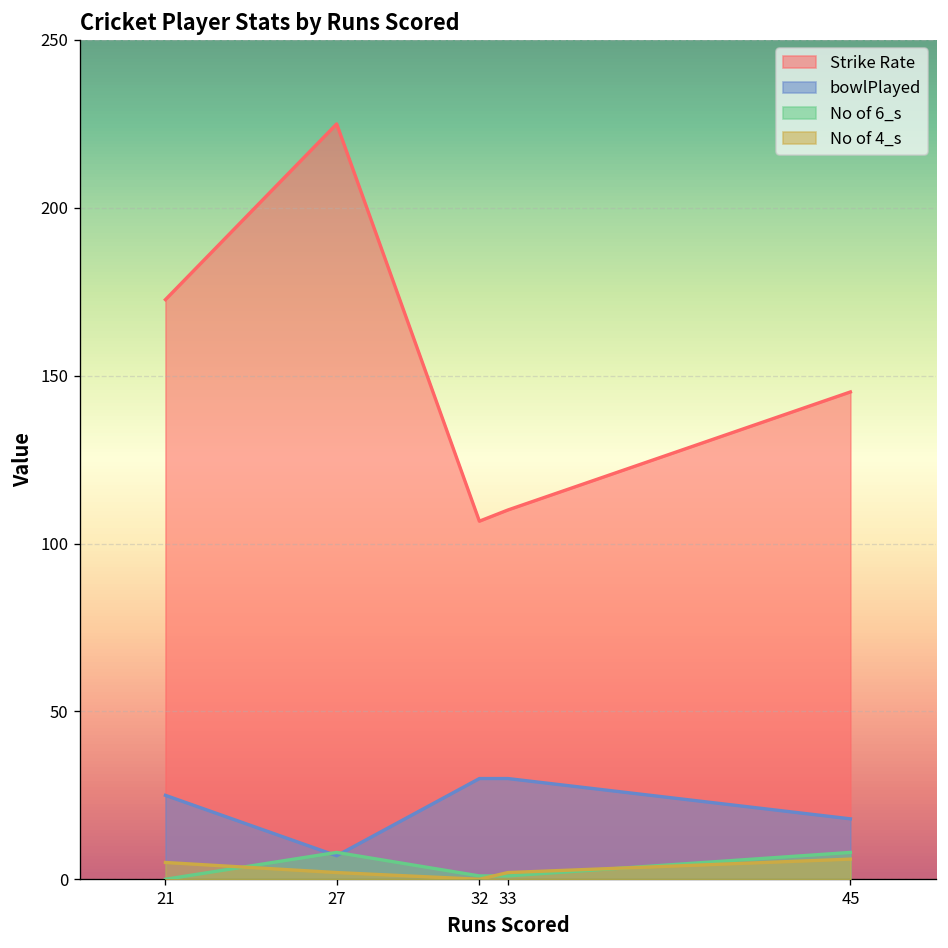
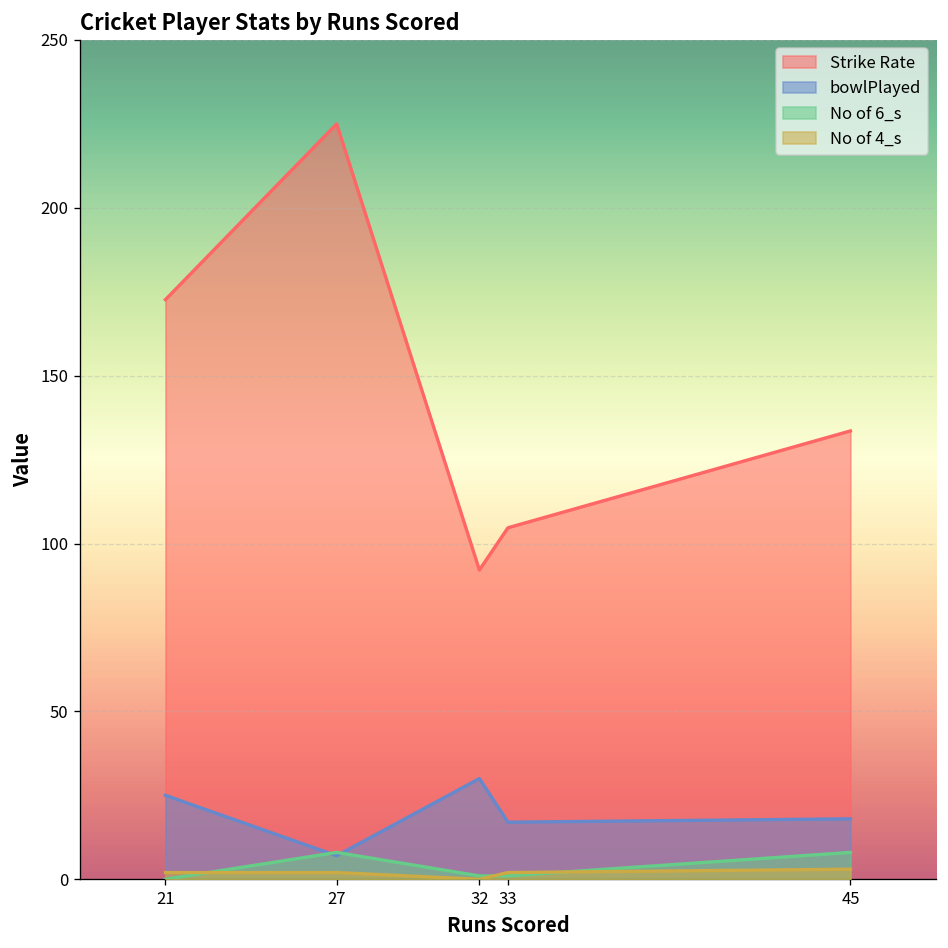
No of 4_s, 21: 5 -> 2
Strike Rate, 32: 107 -> 92
Strike Rate, 33: 110 -> 105
bowlPlayed, 33: 30 -> 17
Strike Rate, 45: 145 -> 134
No of 4_s, 45: 6 -> 3
